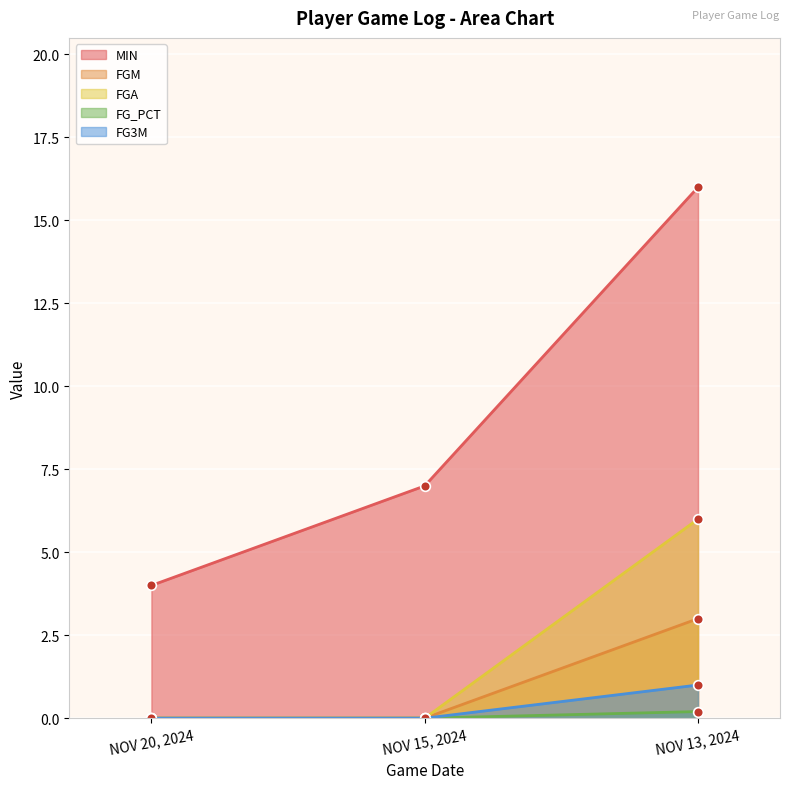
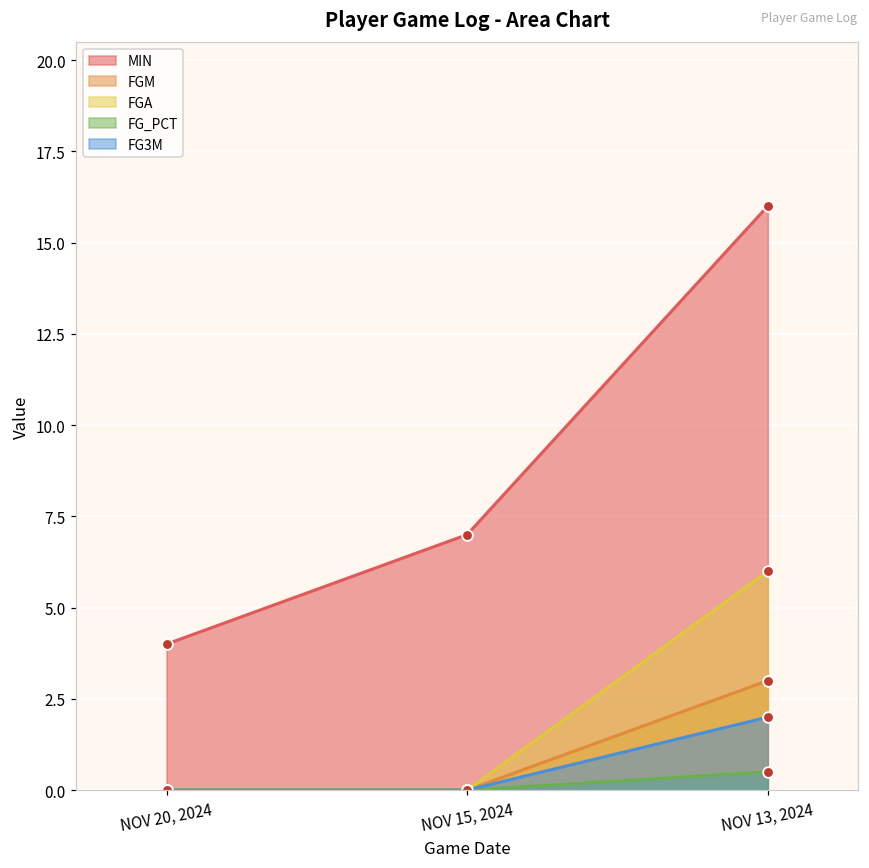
FG_PCT, NOV 13, 2024: 0.2 -> 0.5
FG3M, NOV 13, 2024: 1 -> 2
